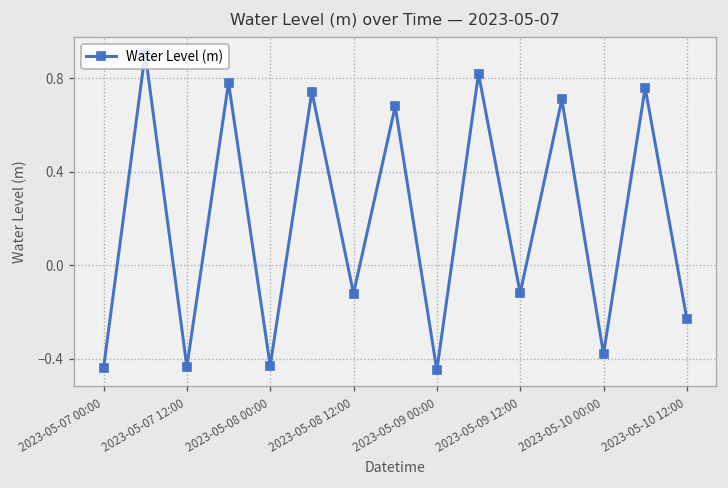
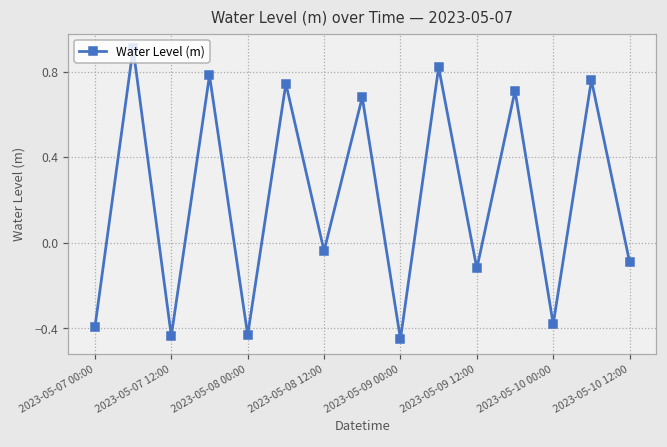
2023-05-07 00:00: -0.44 -> -0.39
2023-05-08 12:00: -0.12 -> -0.04
2023-05-10 12:00: -0.23 -> -0.09
